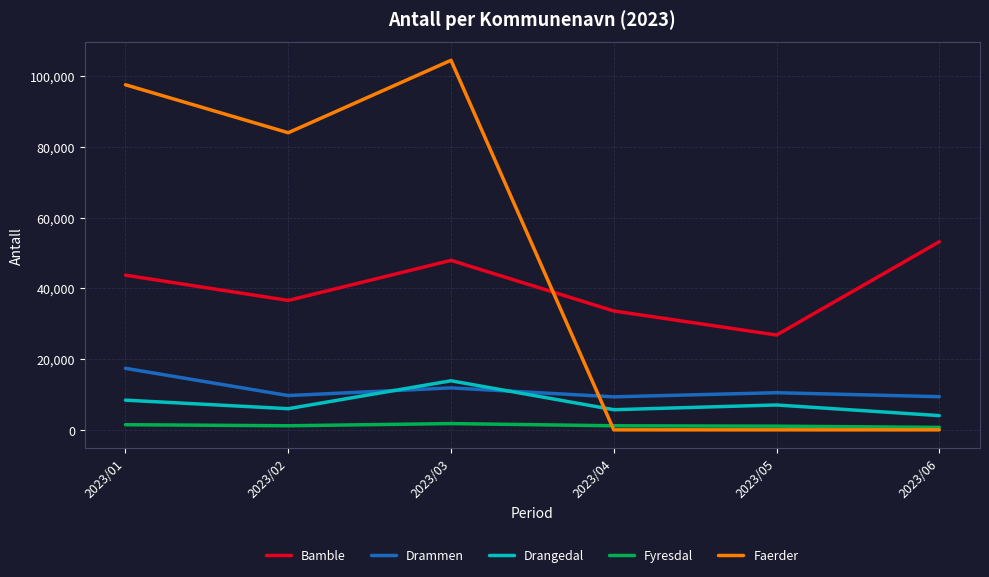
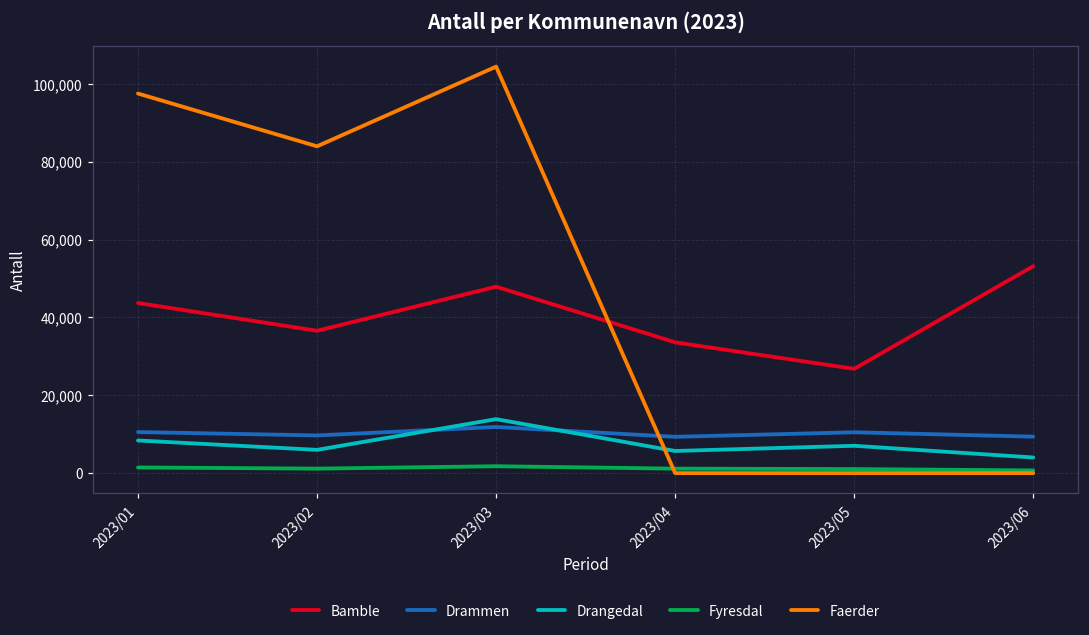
Drammen, 2023/01: 17,000 -> 11,000
